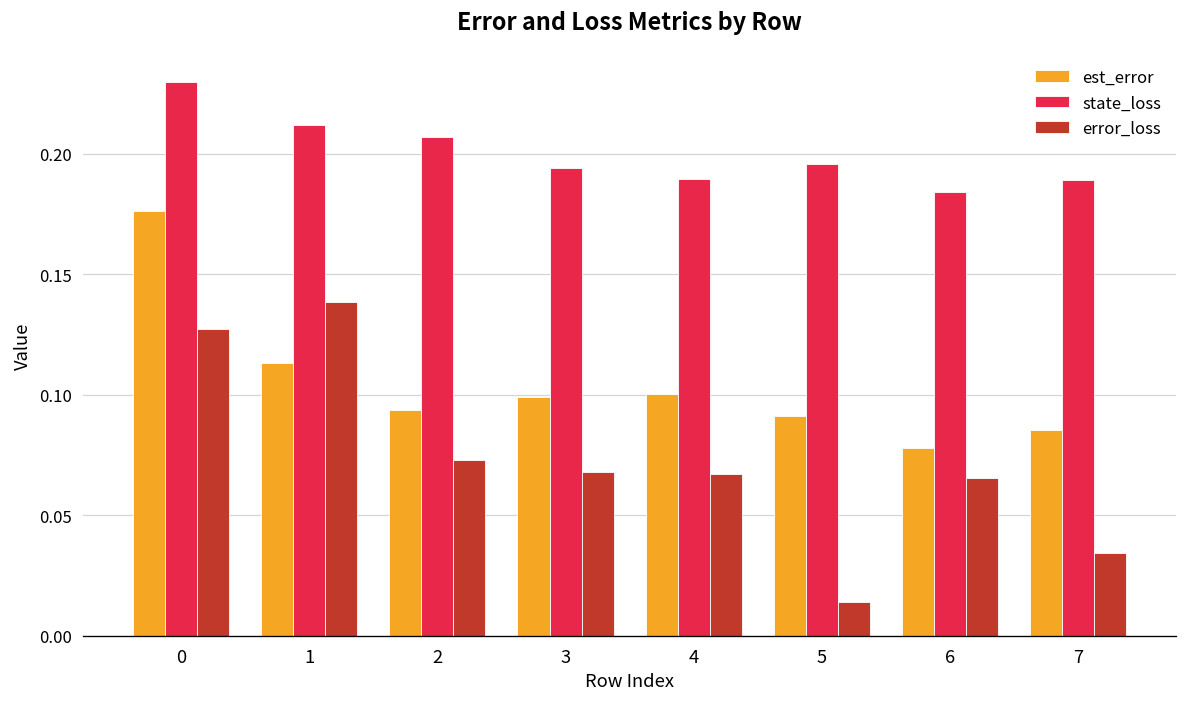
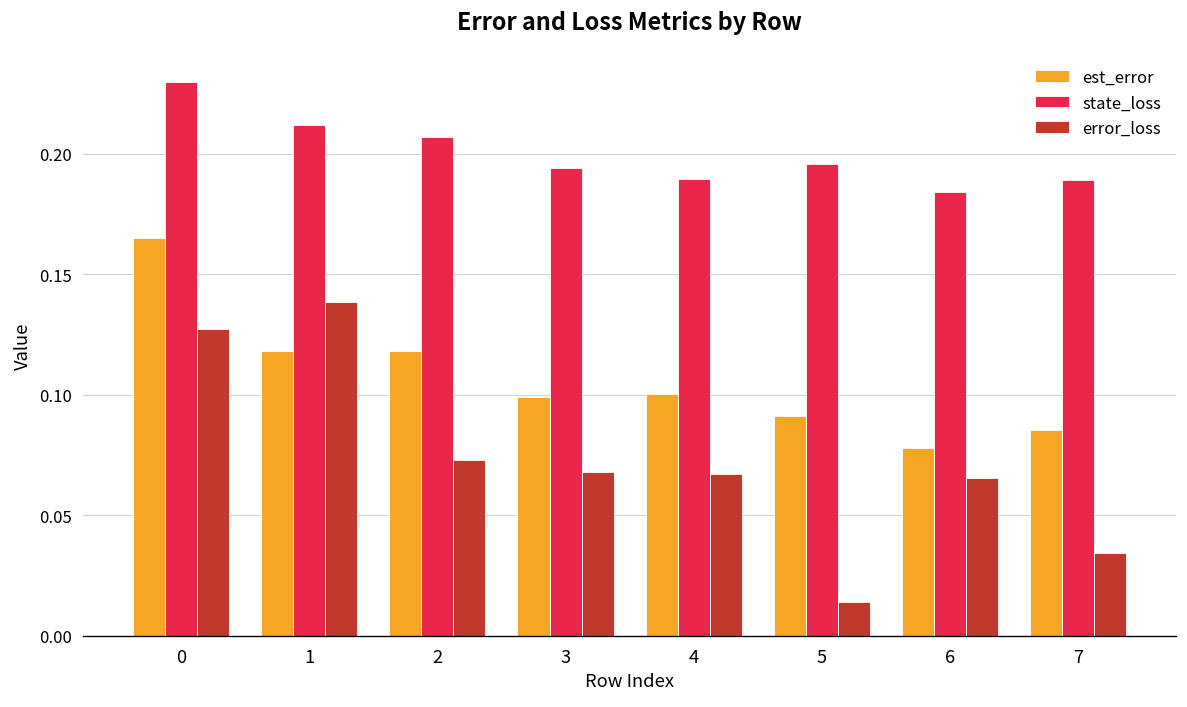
est_error, 0: 0.176 -> 0.165
est_error, 1: 0.113 -> 0.118
est_error, 2: 0.094 -> 0.118
